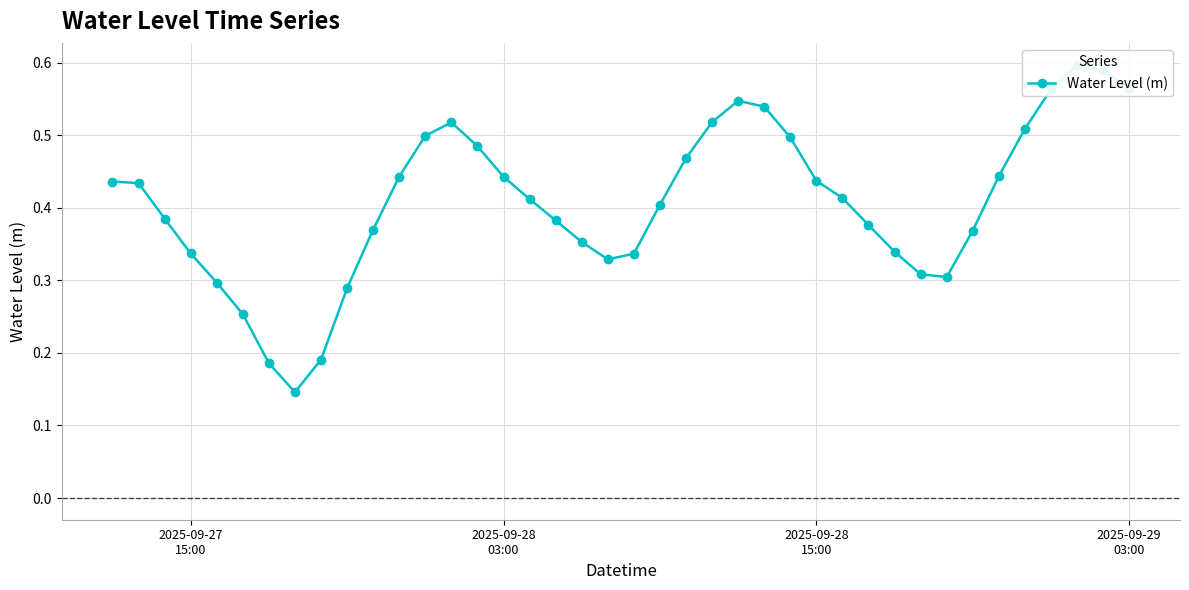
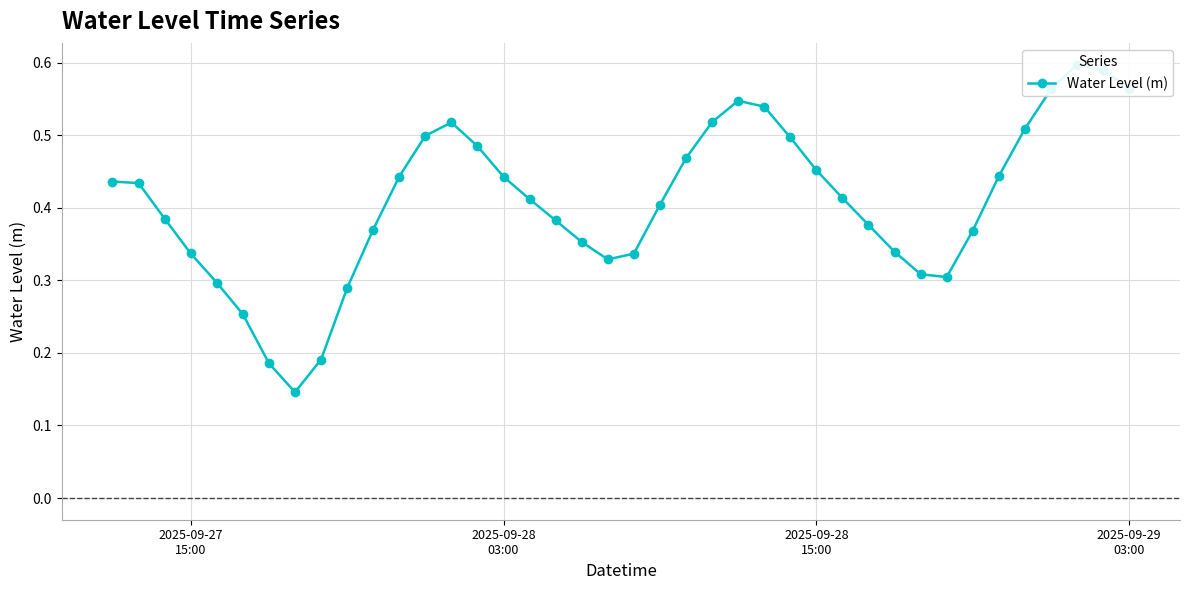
2025-09-28 15:00: 0.44 -> 0.45
